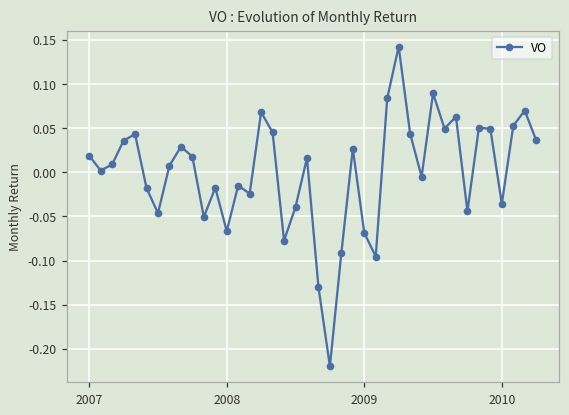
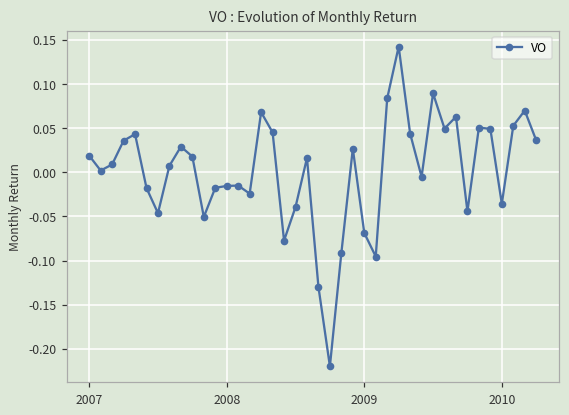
2008: -0.07 -> -0.02
